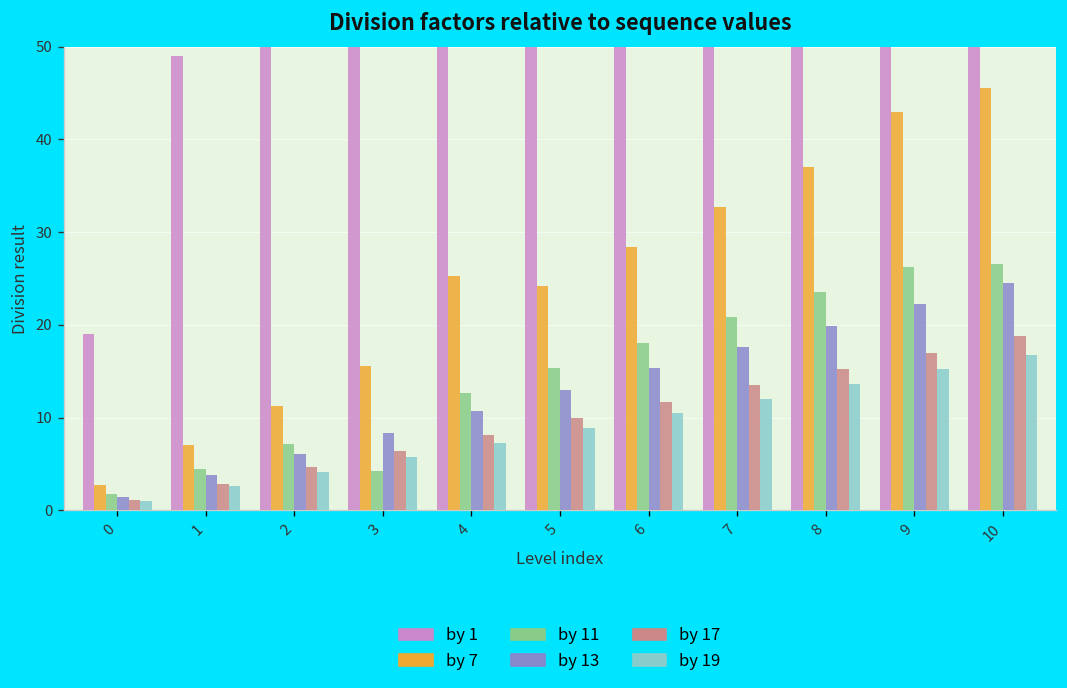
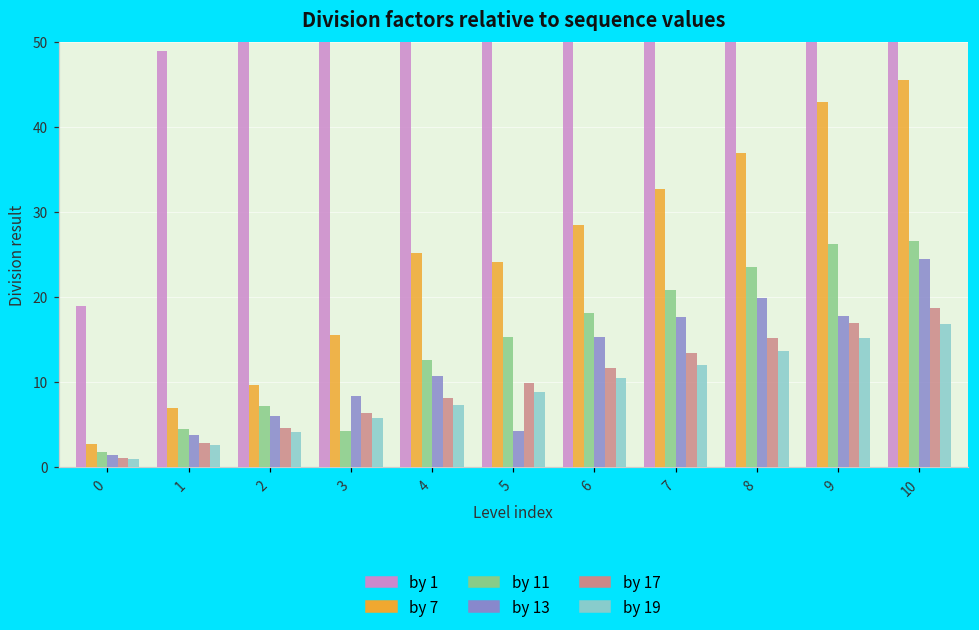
by 7, 2: 11 -> 10
by 13, 5: 13 -> 4
by 13, 9: 22 -> 18
